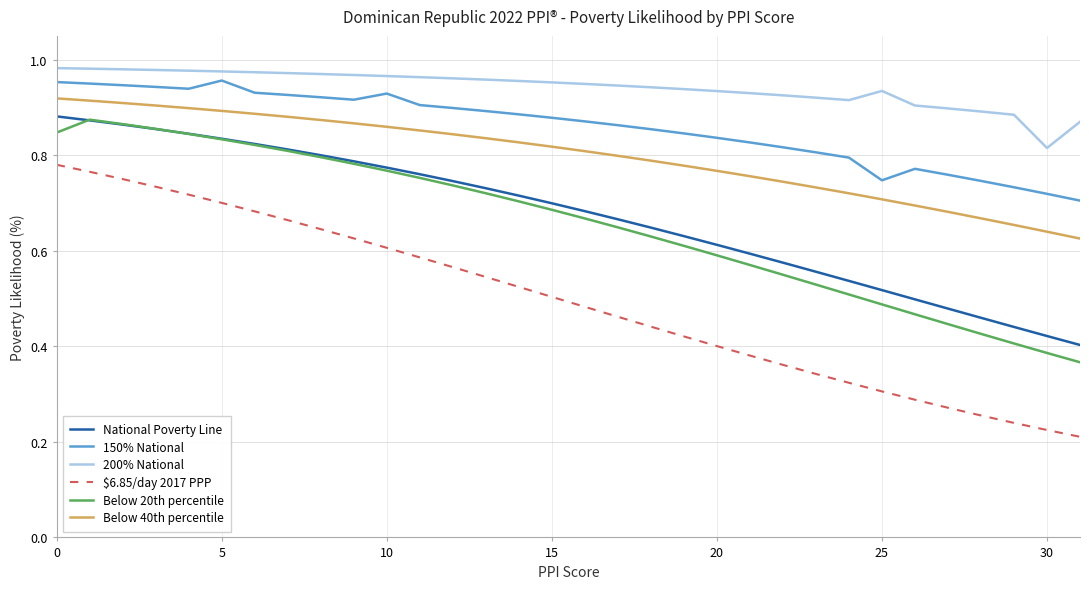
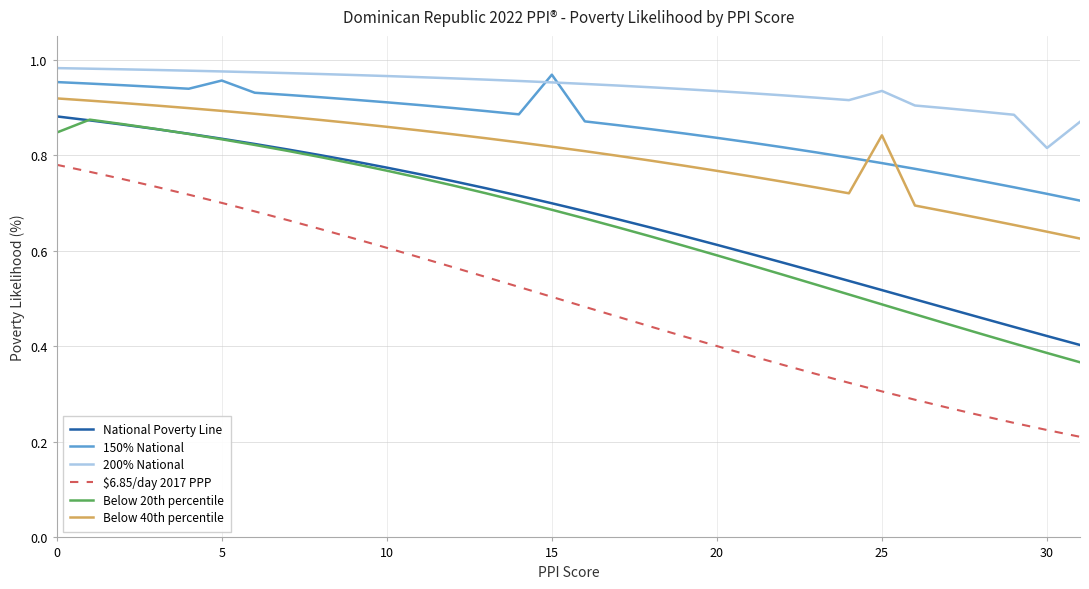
150% National, 10: 0.93 -> 0.91
150% National, 15: 0.88 -> 0.97
150% National, 25: 0.75 -> 0.78
Below 40th percentile, 25: 0.71 -> 0.84
